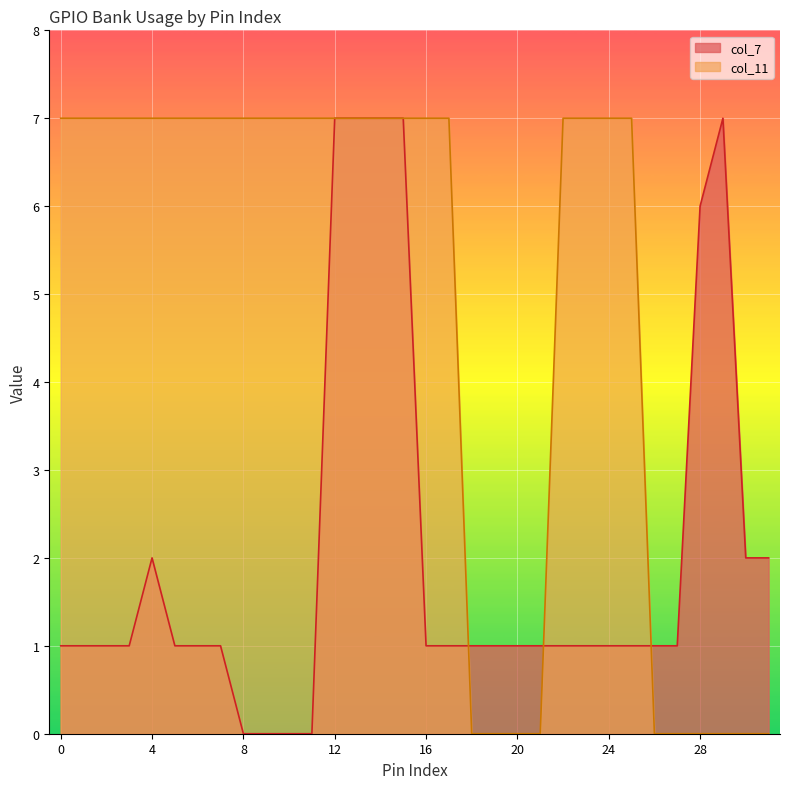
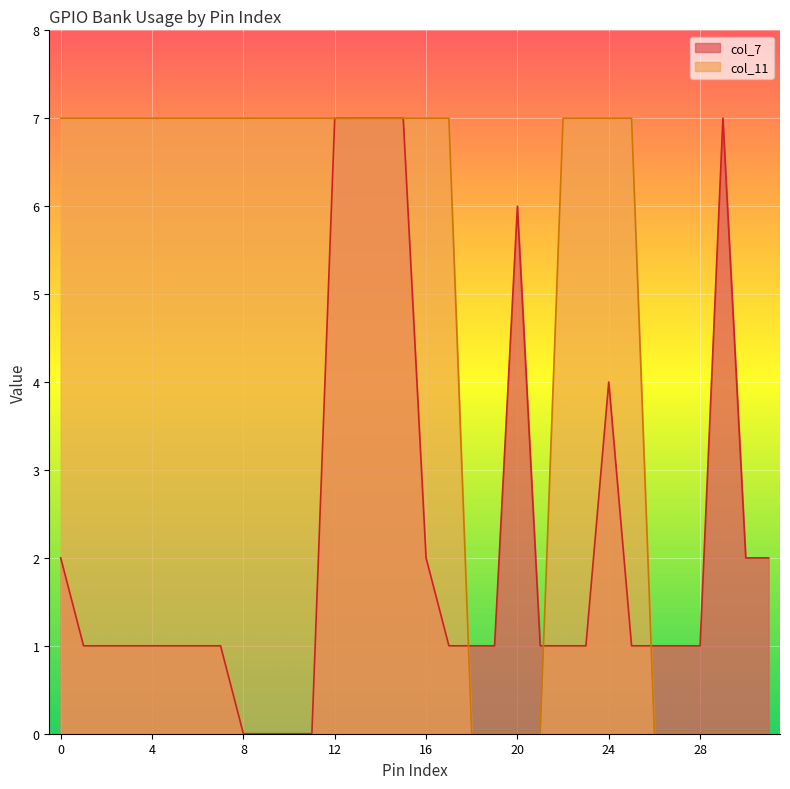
col_7, 0: 1 -> 2
col_7, 4: 2 -> 1
col_7, 16: 1 -> 2
col_7, 20: 1 -> 6
col_7, 24: 1 -> 4
col_7, 28: 6 -> 1
